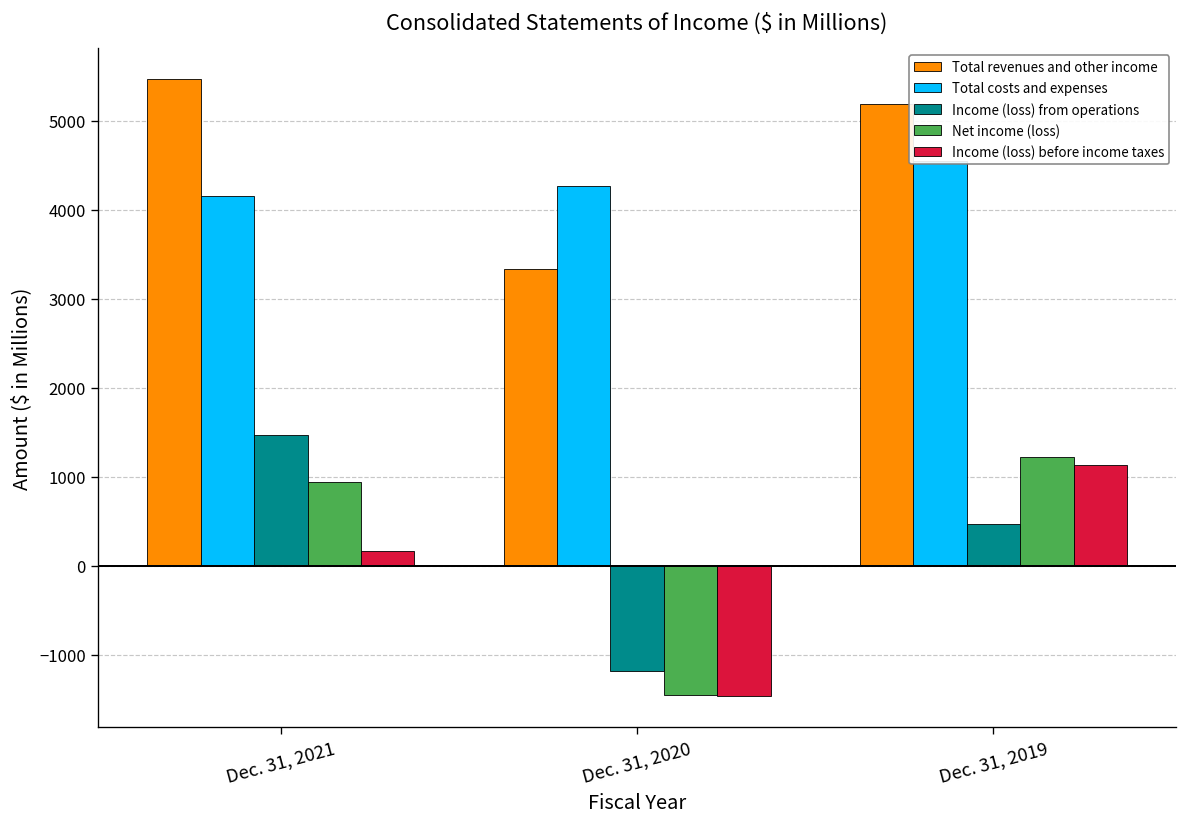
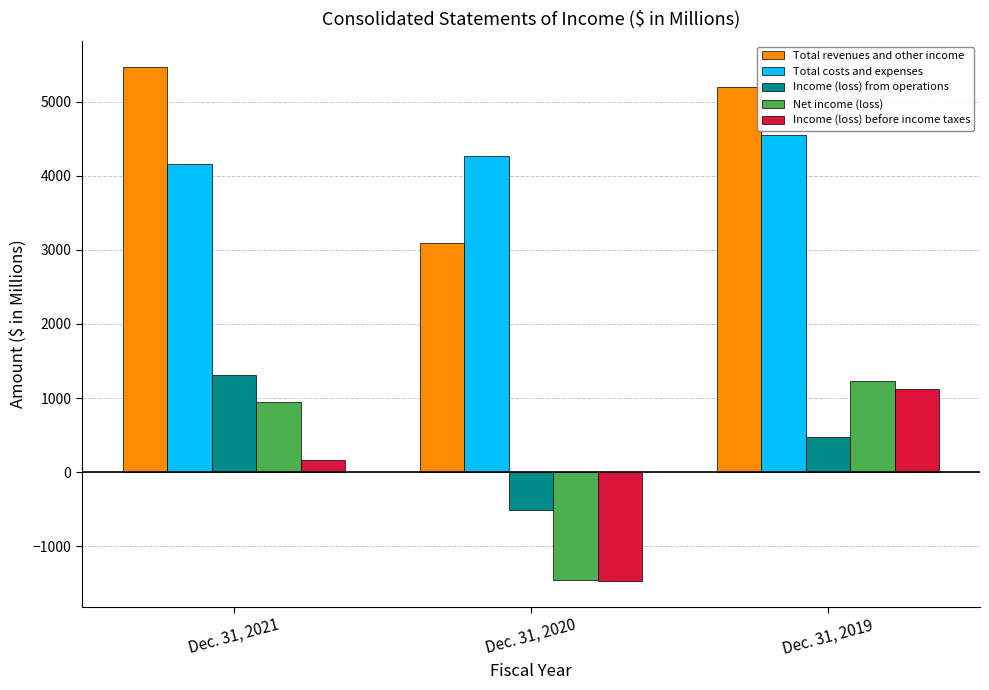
Income (loss) from operations, Dec. 31, 2021: 1500 -> 1300
Total revenues and other income, Dec. 31, 2020: 3300 -> 3100
Income (loss) from operations, Dec. 31, 2020: -1200 -> -500
